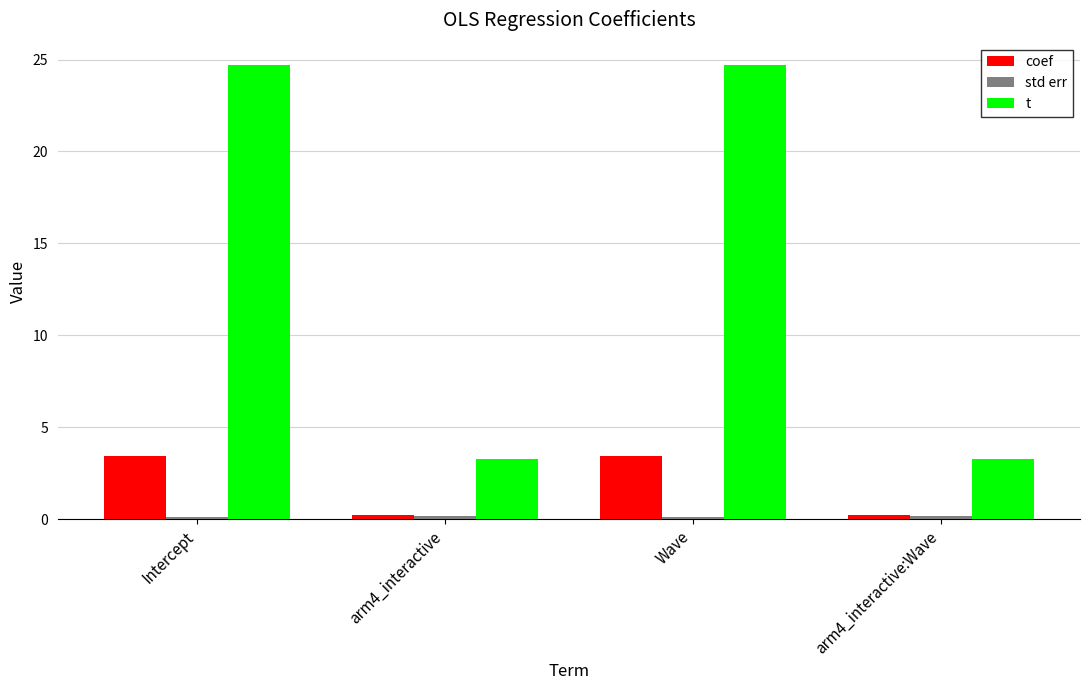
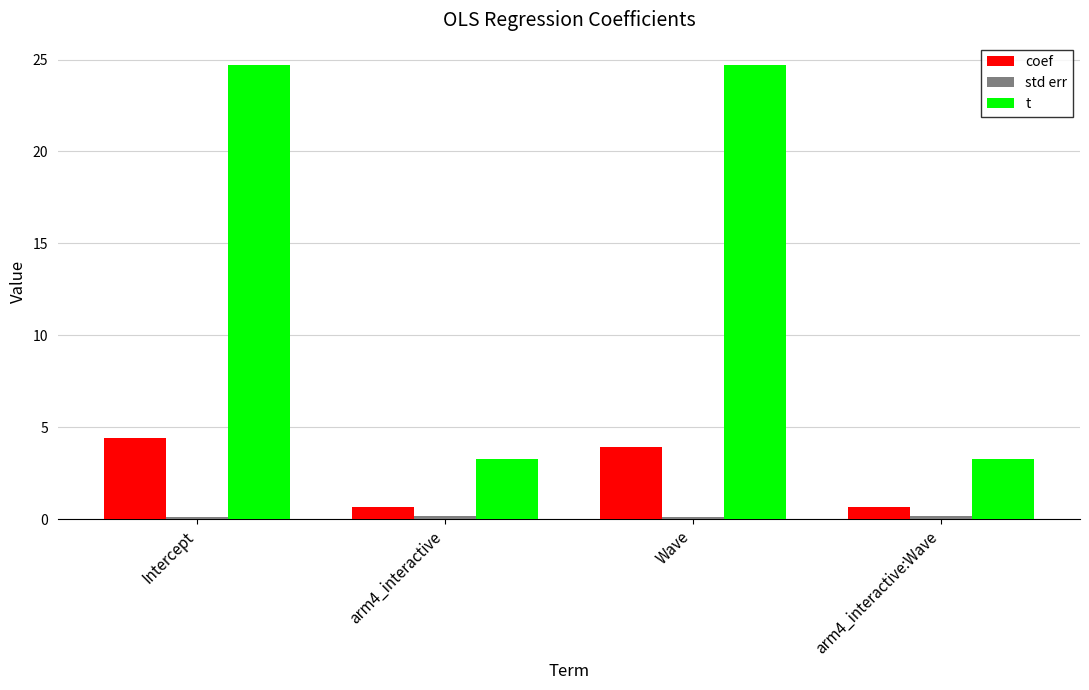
coef, Intercept: 3.4 -> 4.4
coef, arm4_interactive: 0.2 -> 0.7
coef, Wave: 3.4 -> 4.0
coef, arm4_interactive:Wave: 0.2 -> 0.7
